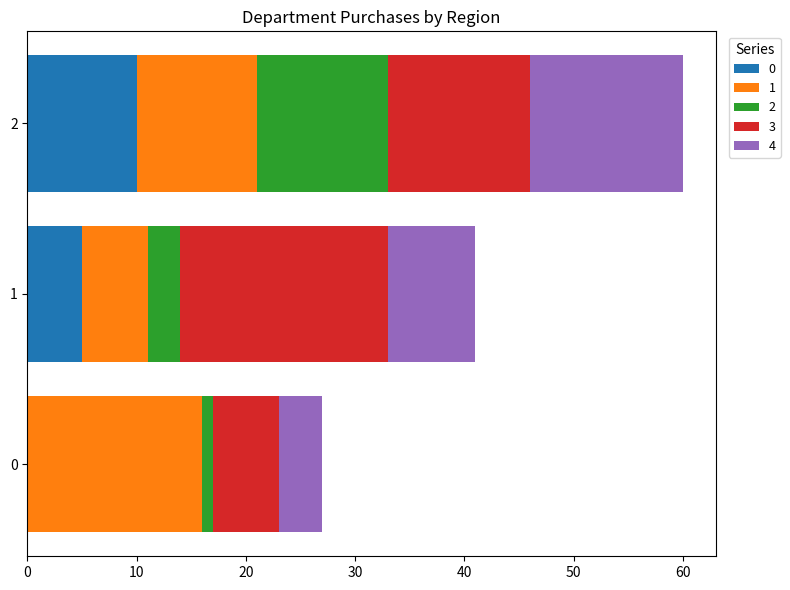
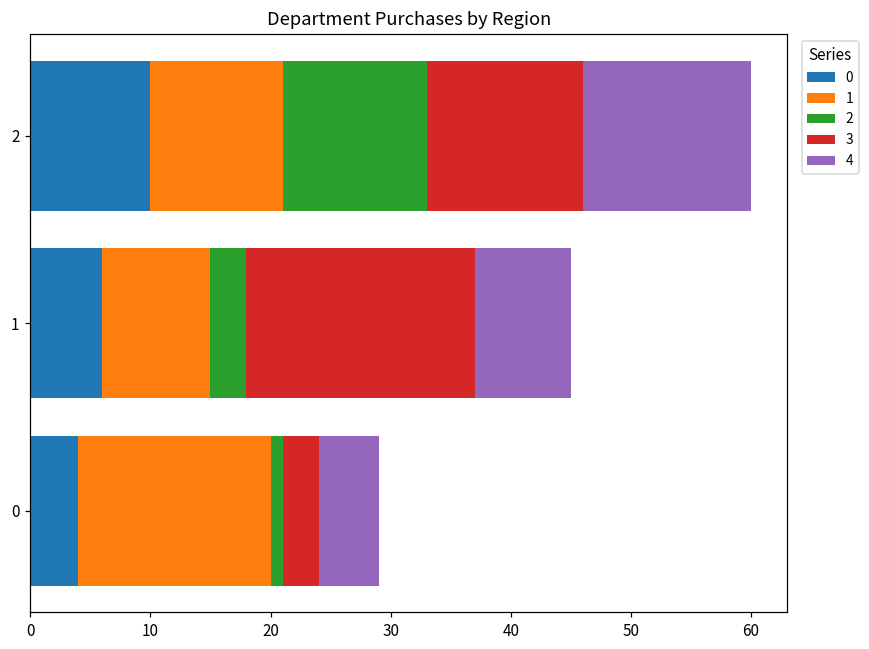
0, 1: 5 -> 6
1, 1: 6 -> 9
0, 0: 0 -> 4
3, 0: 6 -> 3
4, 0: 4 -> 5
